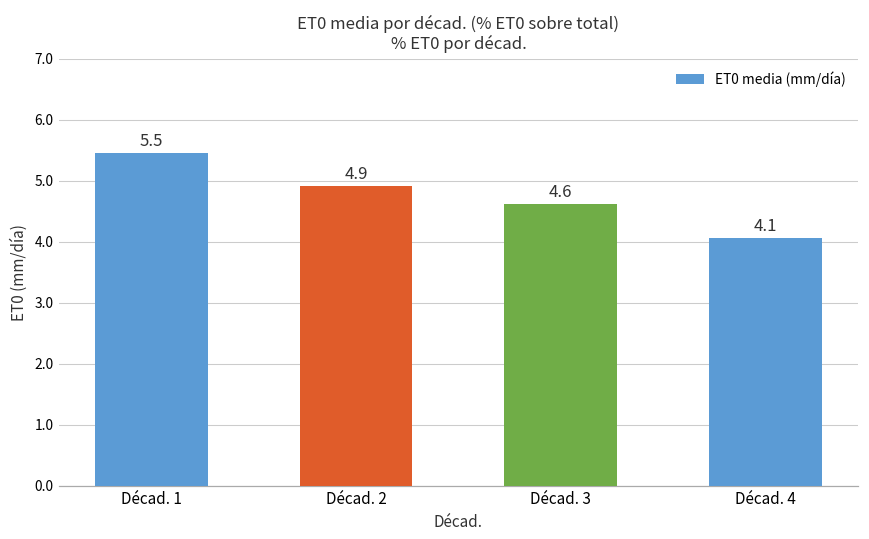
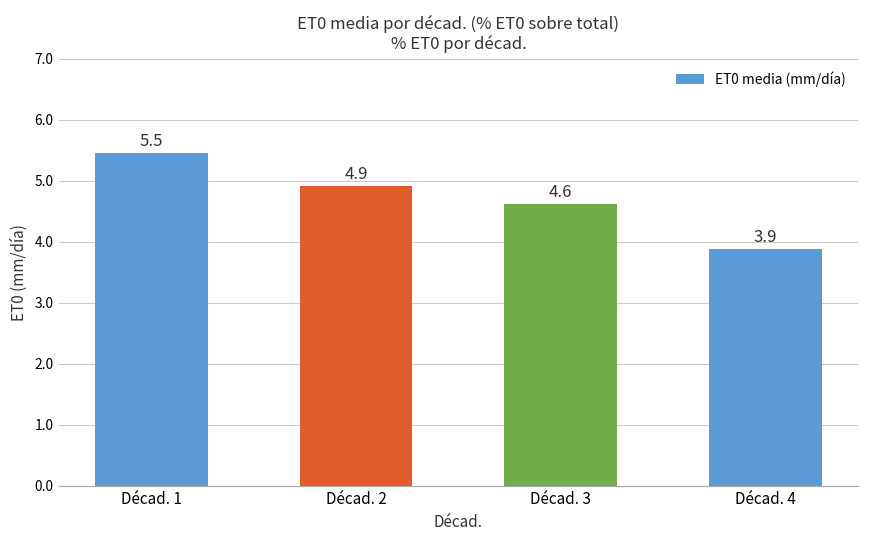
Décad. 4: 4.1 -> 3.9
